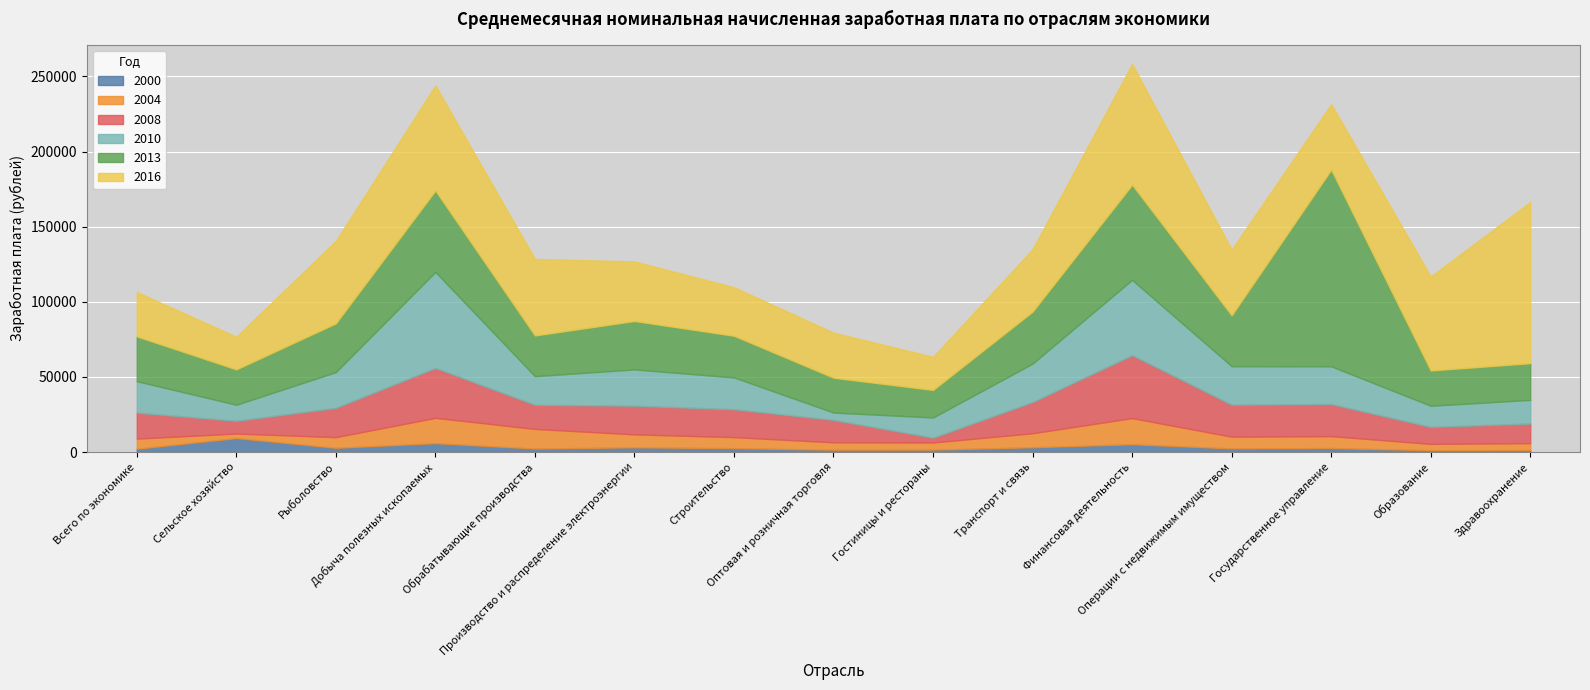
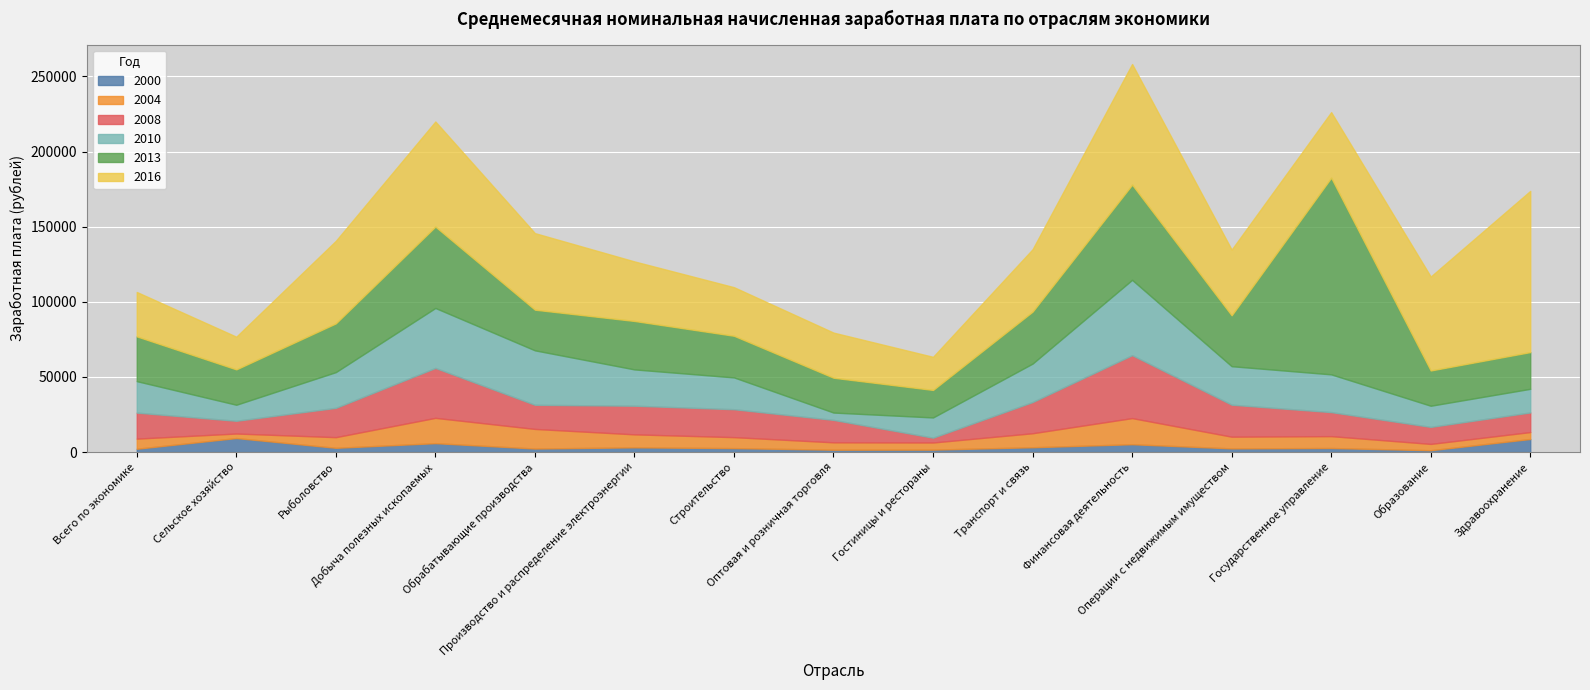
2010, Добыча полезных ископаемых: 64000 -> 40000
2010, Обрабатывающие производства: 19000 -> 36000
2008, Государственное управление: 21000 -> 16000
2000, Здравоохранение: 1000 -> 9000
